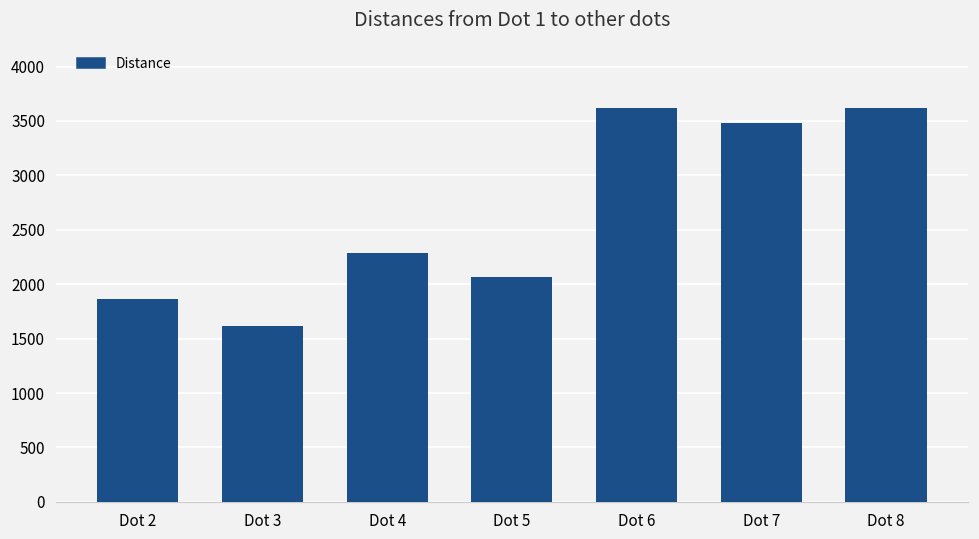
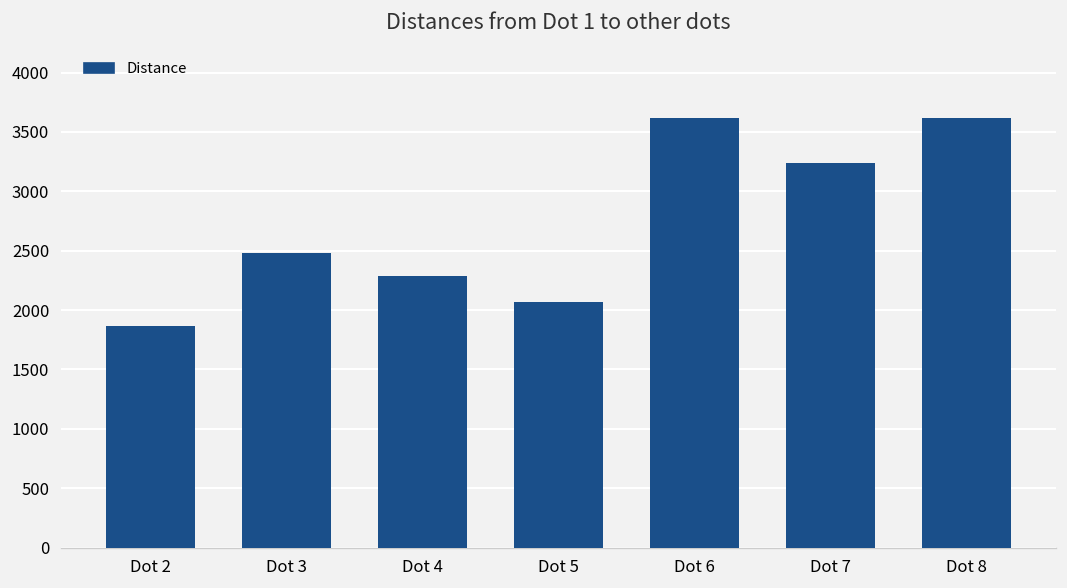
Dot 3: 1600 -> 2500
Dot 7: 3500 -> 3200
